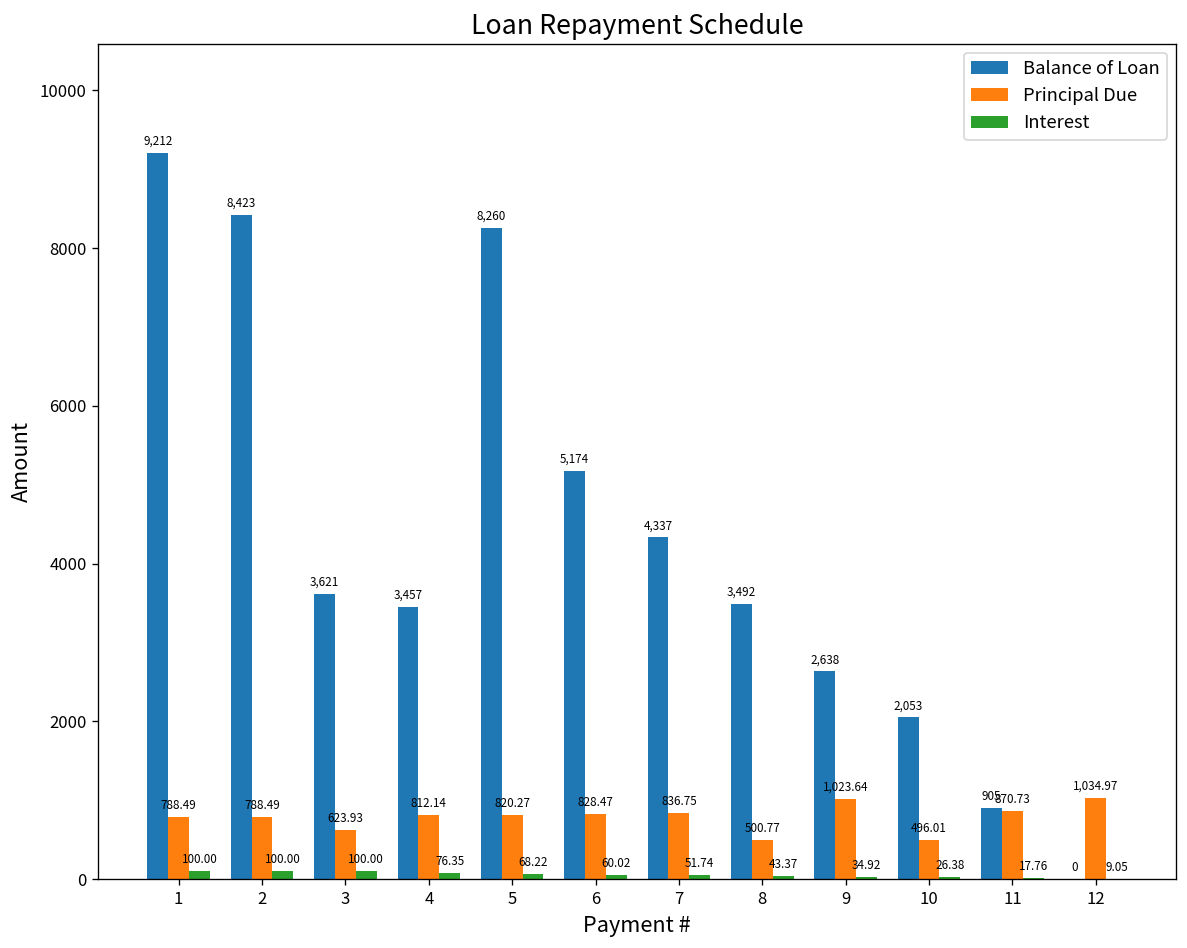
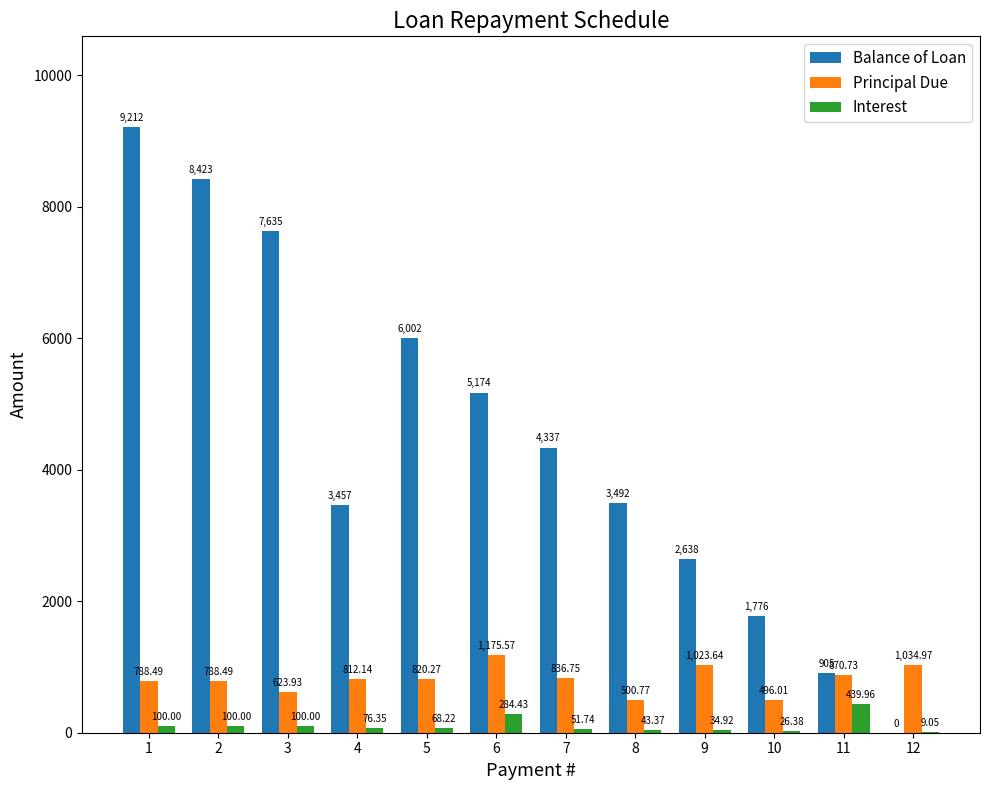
Balance of Loan, 3: 3,621 -> 7,635
Balance of Loan, 5: 8,260 -> 6,002
Principal Due, 6: 828.47 -> 1,175.57
Interest, 6: 60.02 -> 284.43
Balance of Loan, 10: 2,053 -> 1,776
Interest, 11: 17.76 -> 439.96
